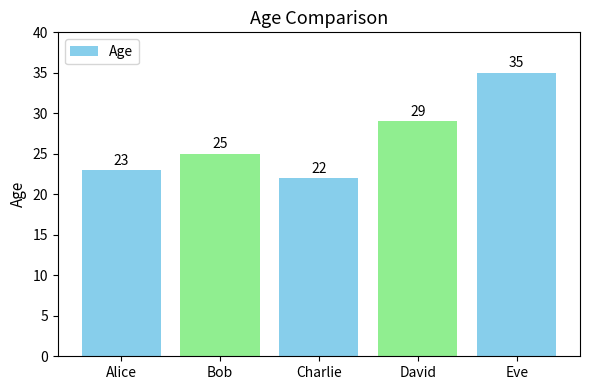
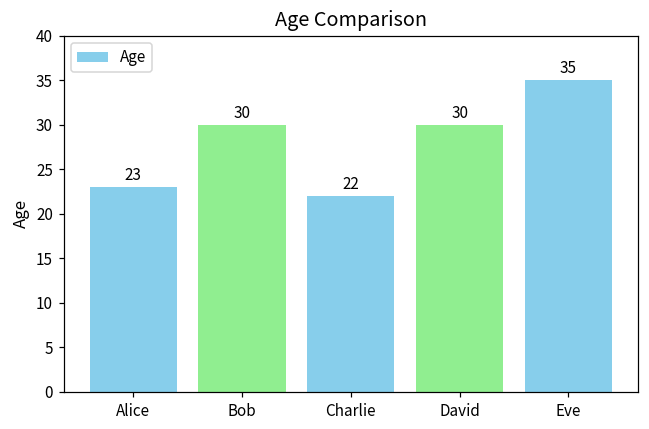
Bob: 25 -> 30
David: 29 -> 30
